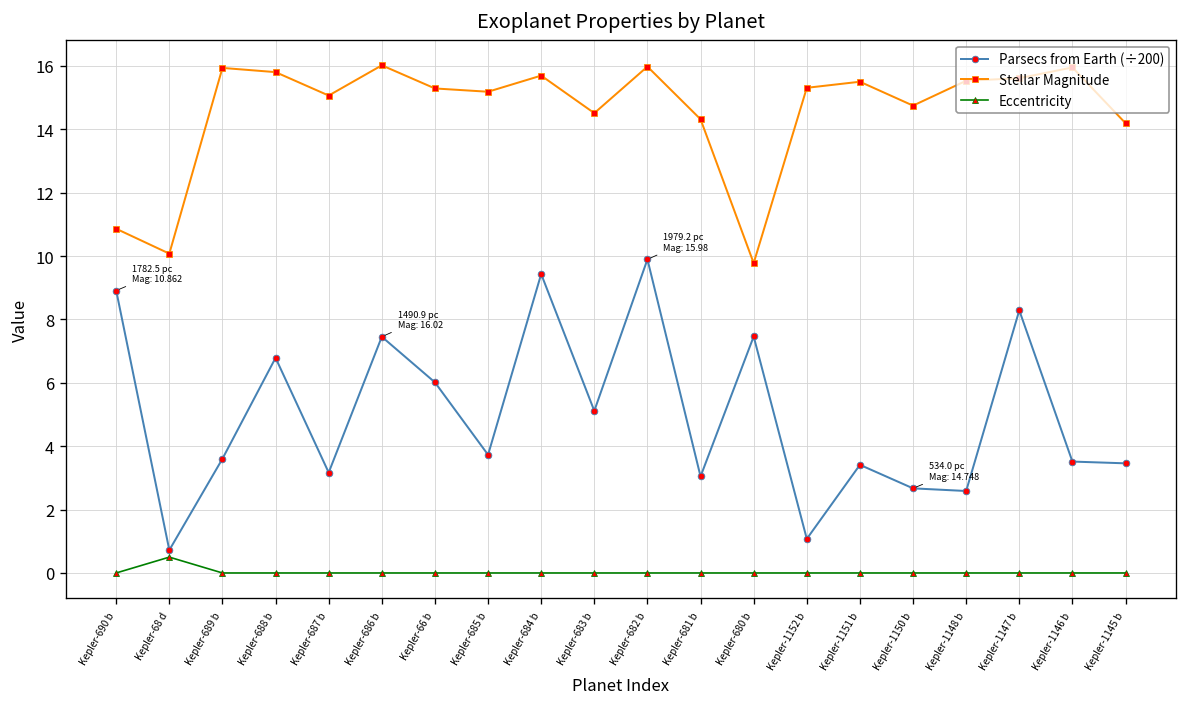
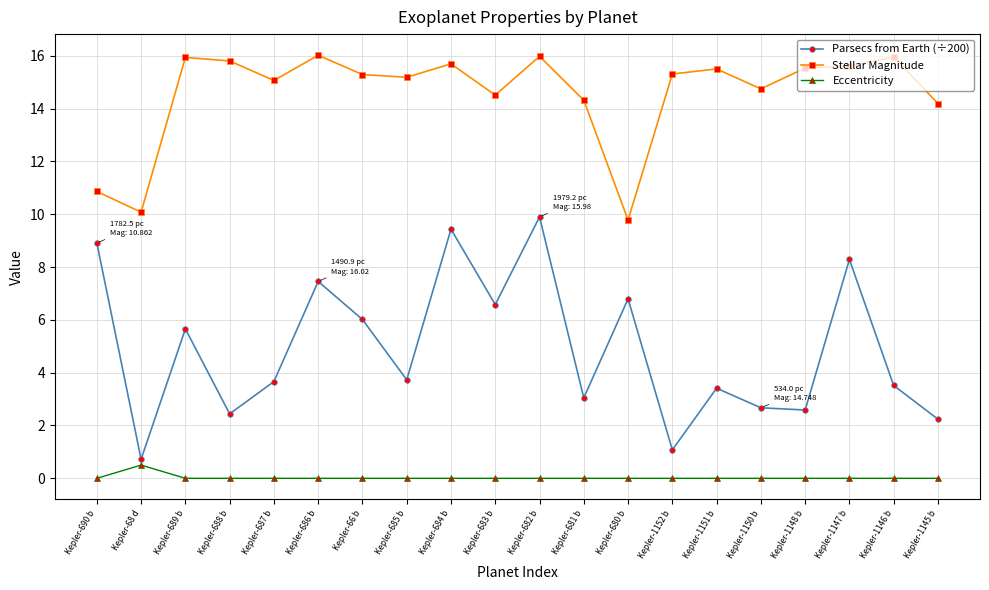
Parsecs from Earth (÷200), Kepler-689 b: 3.6 -> 5.7
Parsecs from Earth (÷200), Kepler-688 b: 6.8 -> 2.4
Parsecs from Earth (÷200), Kepler-687 b: 3.2 -> 3.7
Parsecs from Earth (÷200), Kepler-683 b: 5.1 -> 6.6
Parsecs from Earth (÷200), Kepler-680 b: 7.5 -> 6.8
Parsecs from Earth (÷200), Kepler-1145 b: 3.5 -> 2.2
